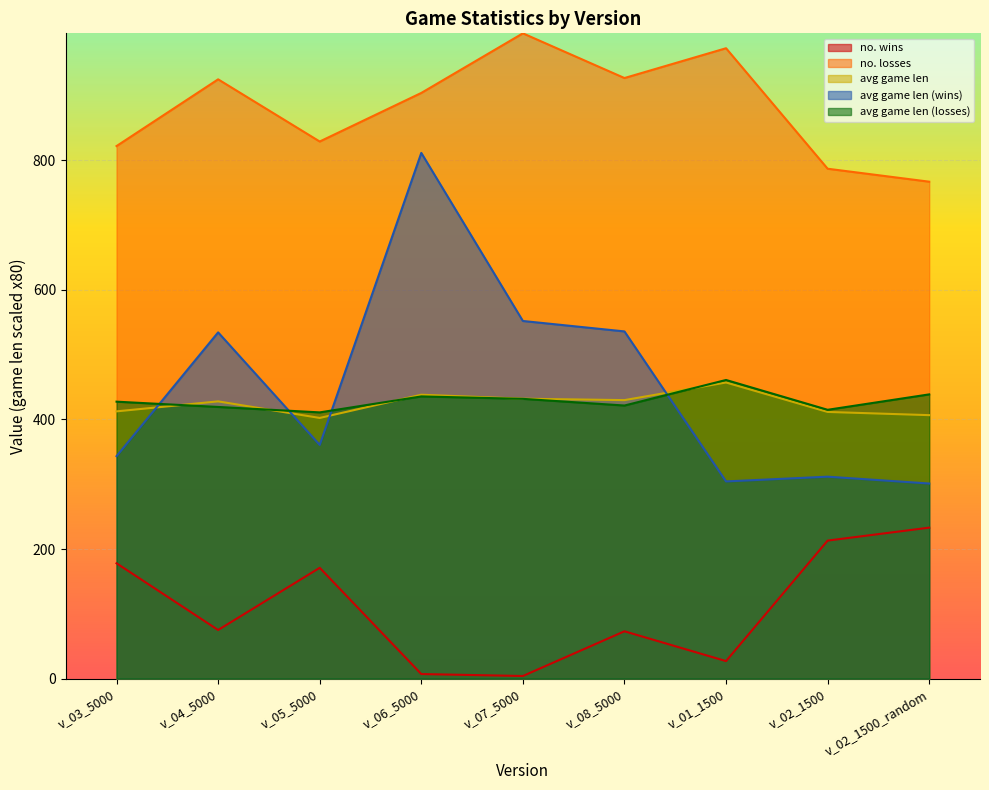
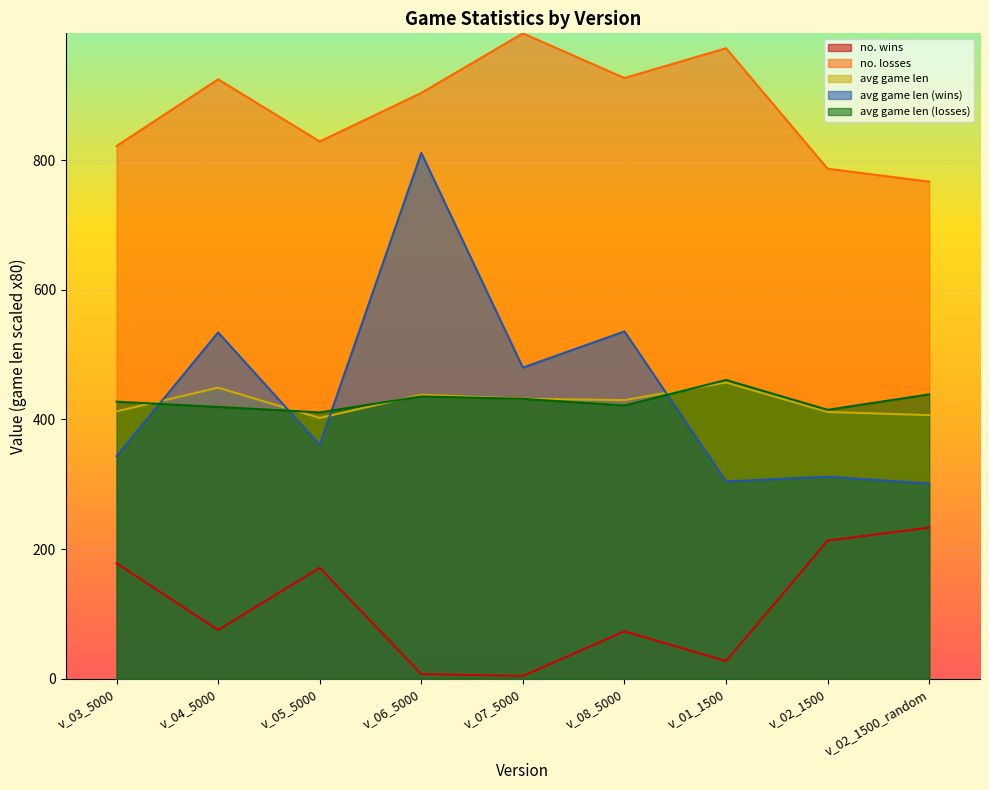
avg game len, v_04_5000: 430 -> 450
avg game len (wins), v_07_5000: 550 -> 480
